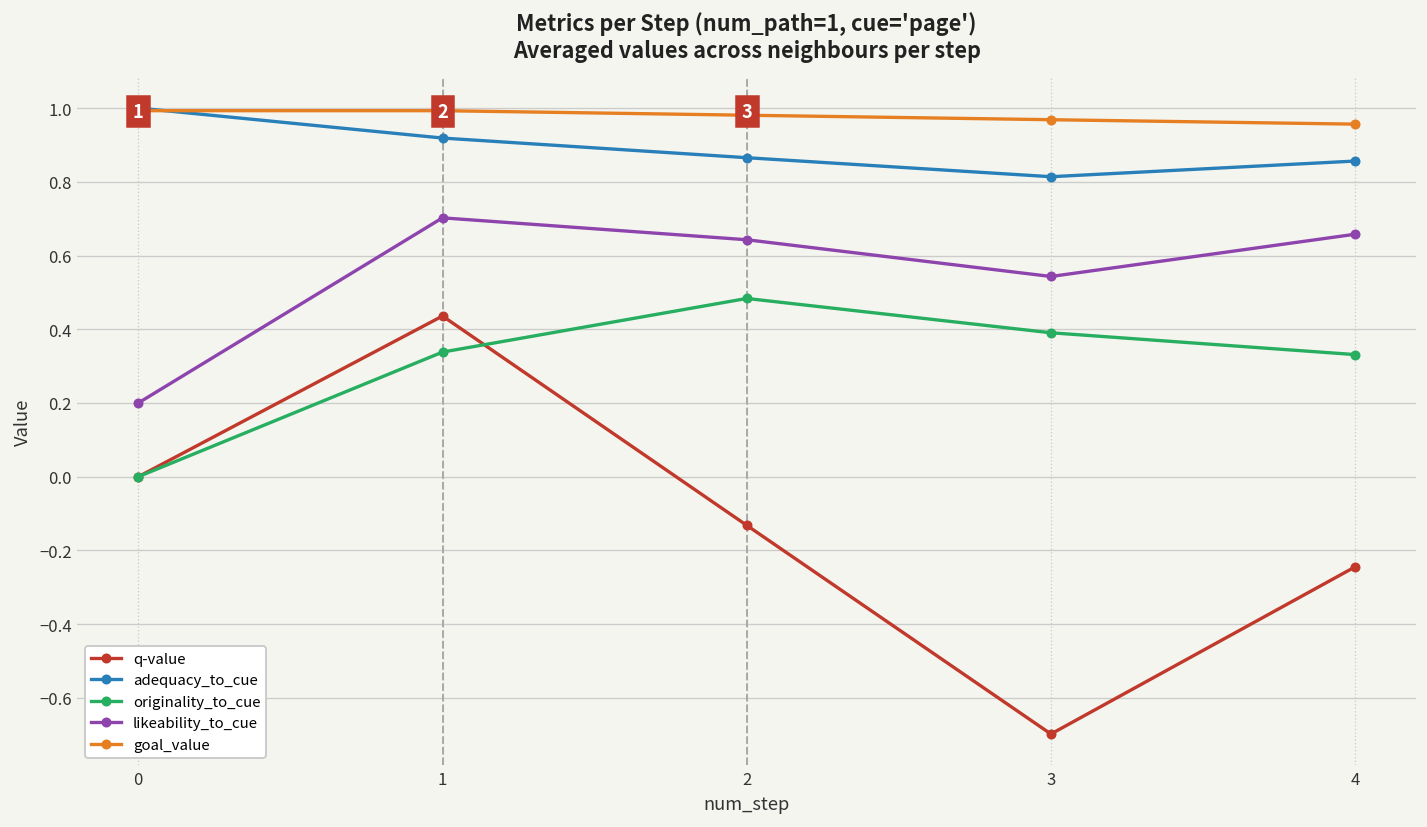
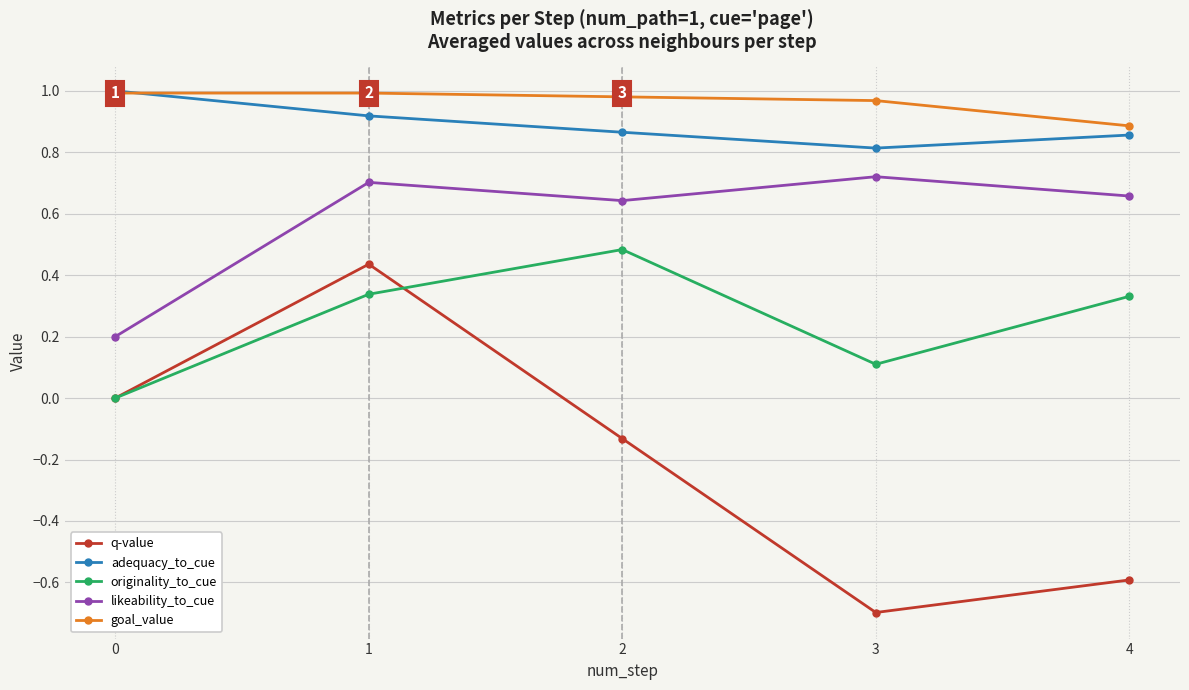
originality_to_cue, 3: 0.39 -> 0.11
likeability_to_cue, 3: 0.54 -> 0.72
q-value, 4: -0.24 -> -0.59
goal_value, 4: 0.96 -> 0.89
